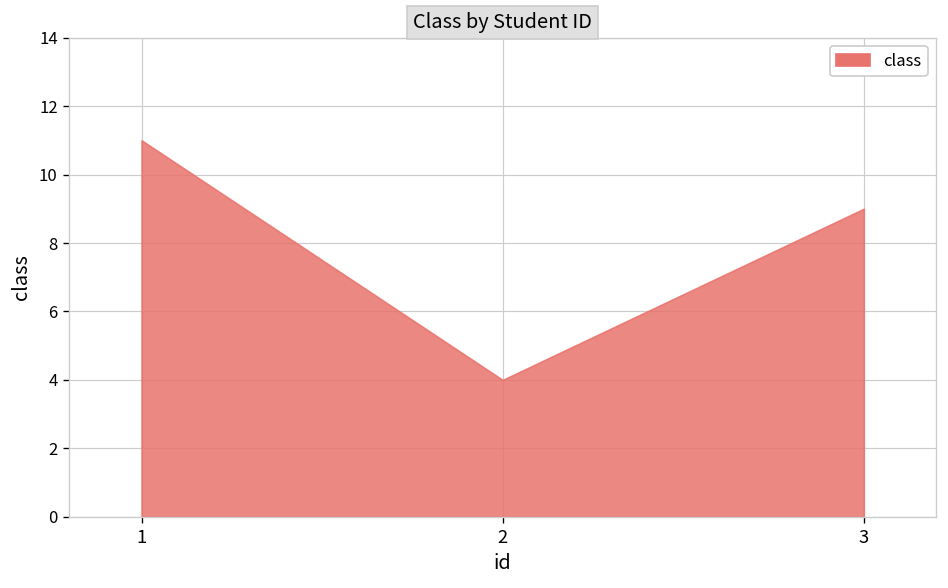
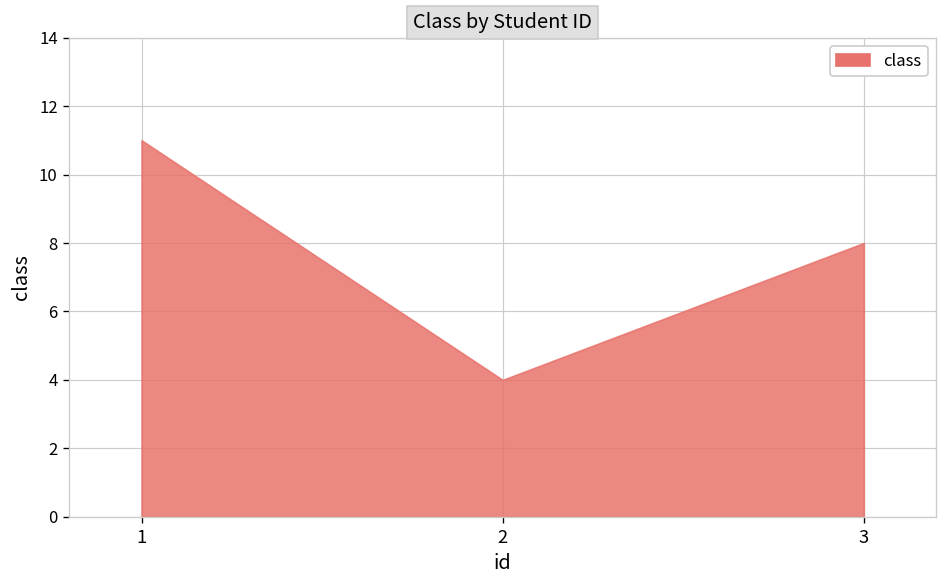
3: 9 -> 8
